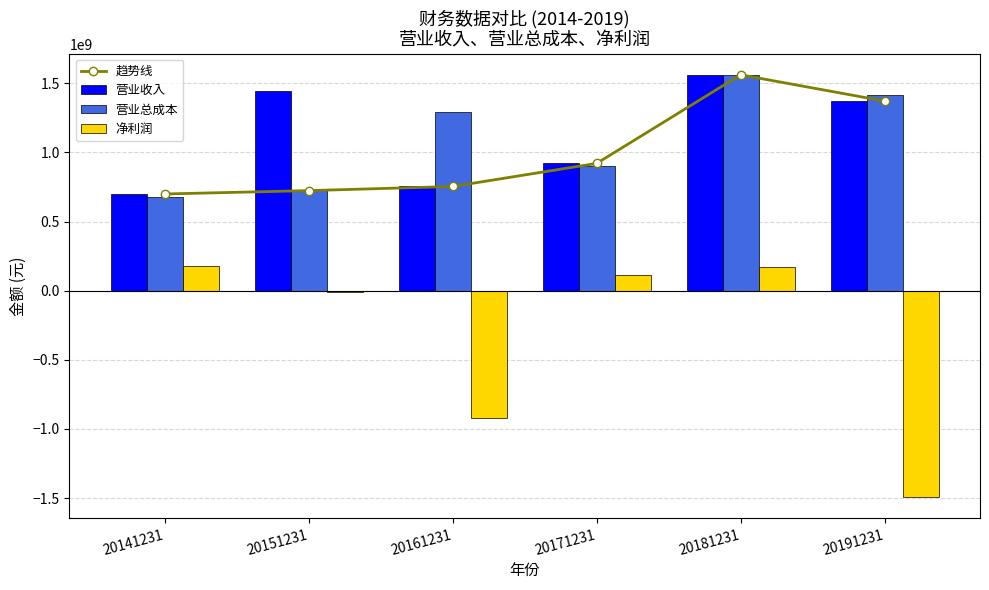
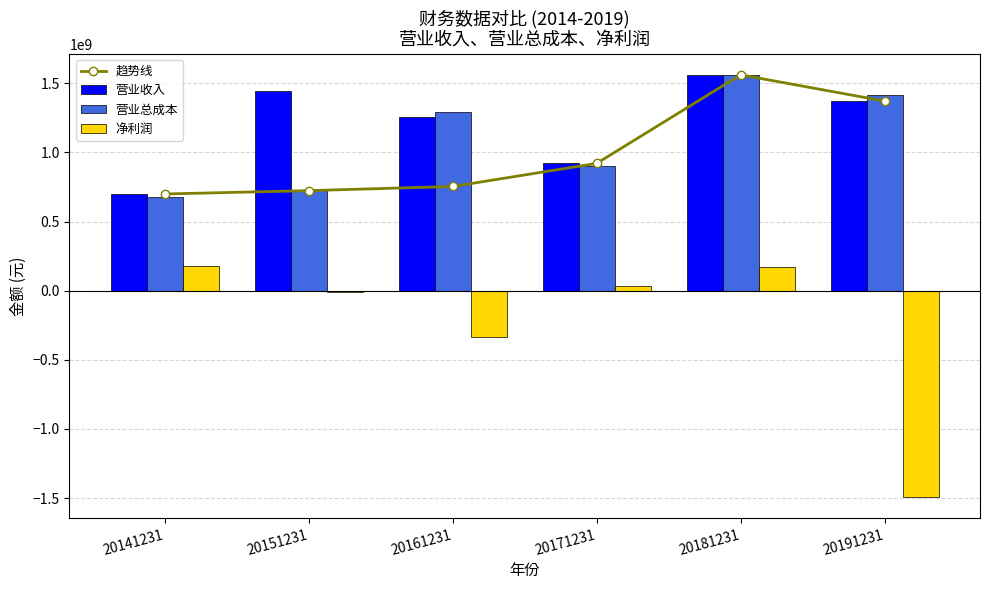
营业收入, 20161231: 750000000 -> 1250000000
净利润, 20161231: -920000000 -> -330000000
净利润, 20171231: 120000000 -> 30000000
